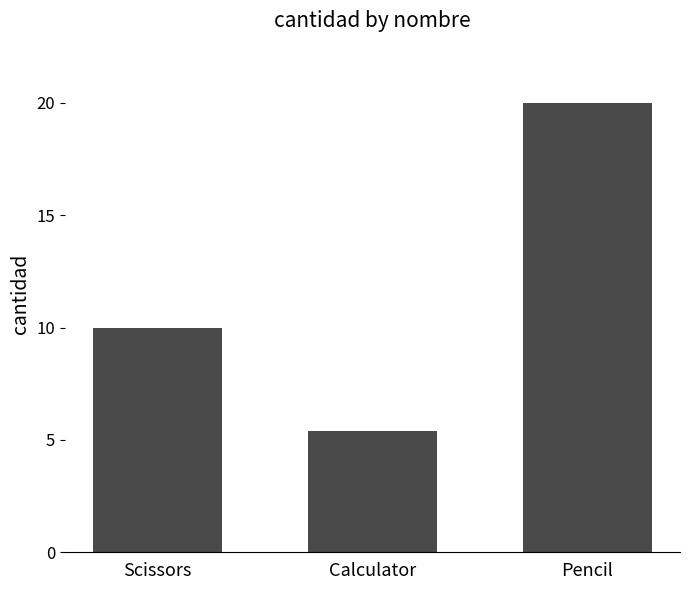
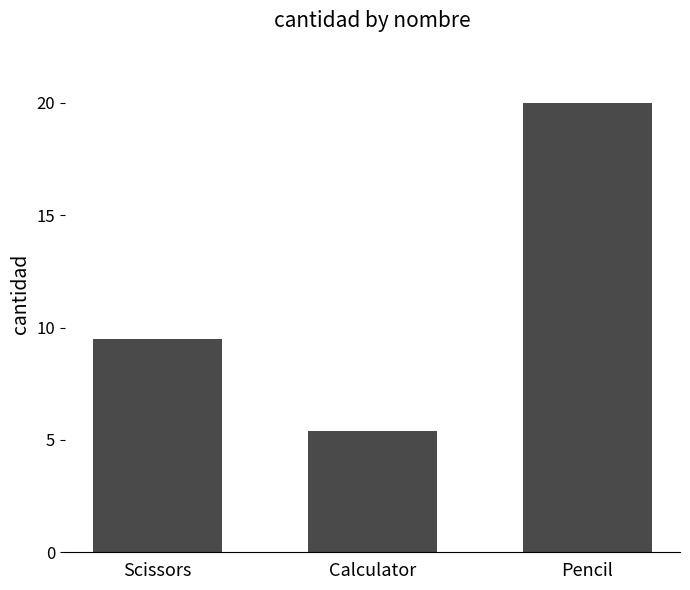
Scissors: 10.0 -> 9.5
